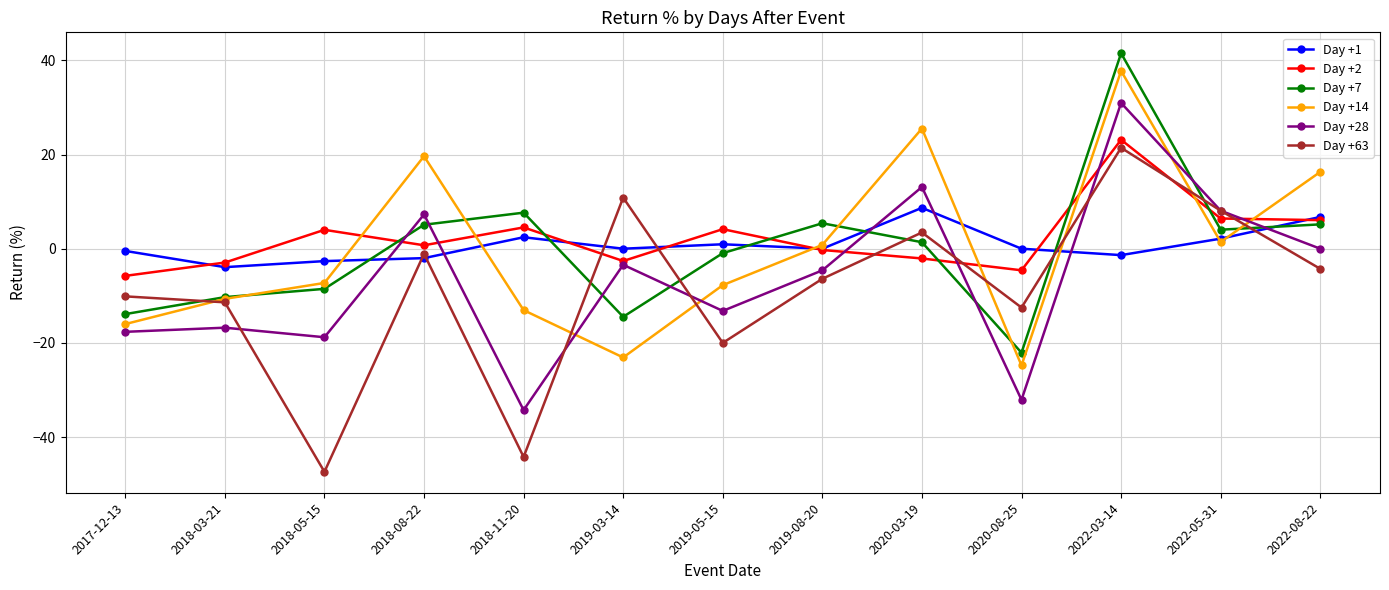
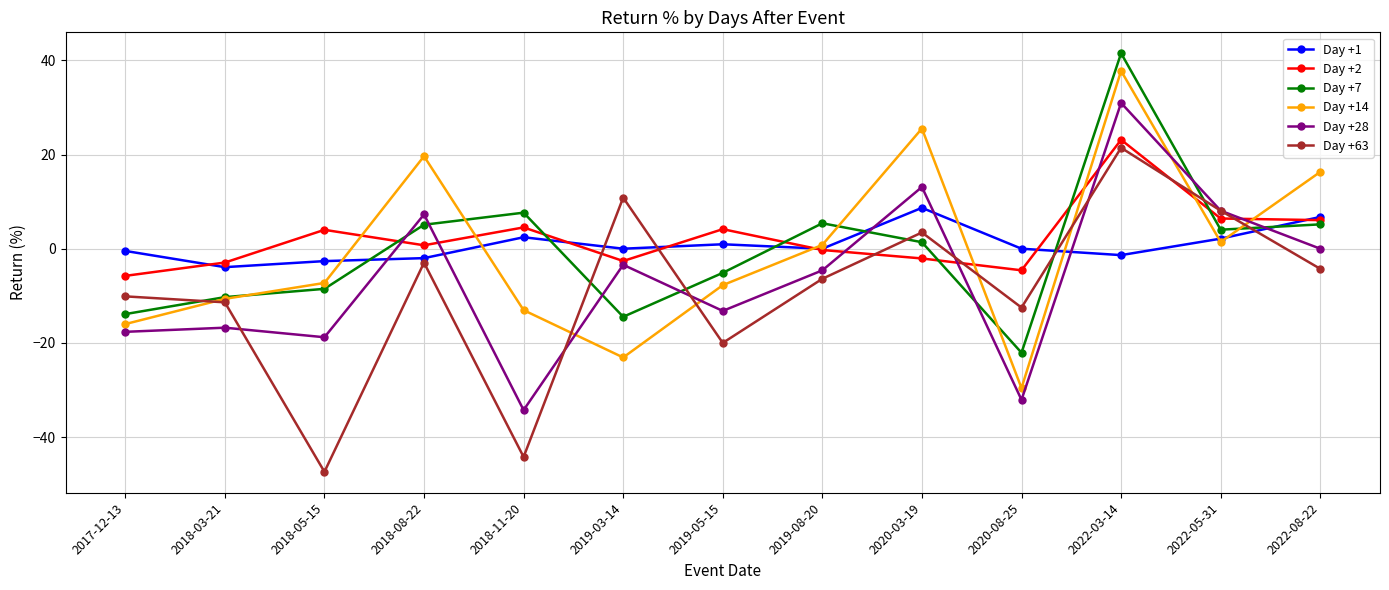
Day +63, 2018-08-22: -1 -> -3
Day +7, 2019-05-15: -1 -> -5
Day +14, 2020-08-25: -25 -> -30
